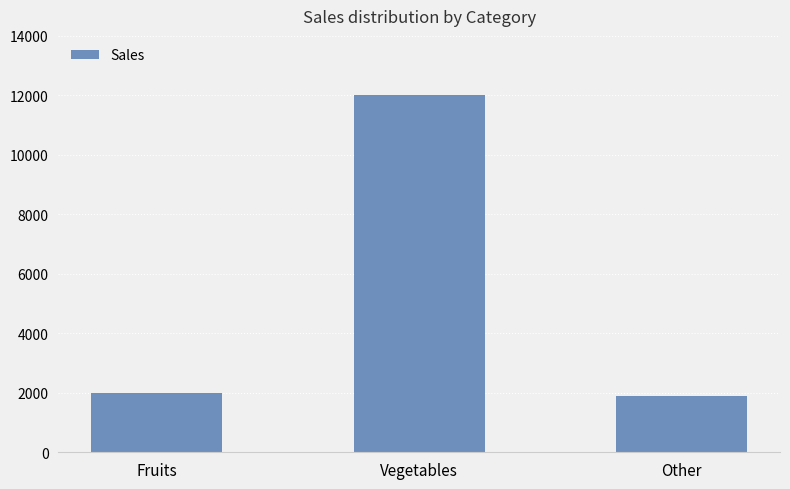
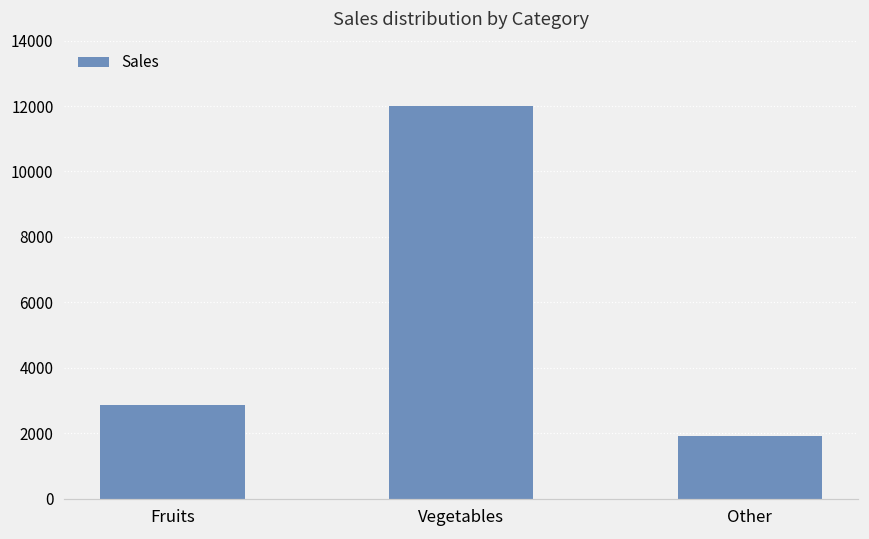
Fruits: 2000 -> 2900
